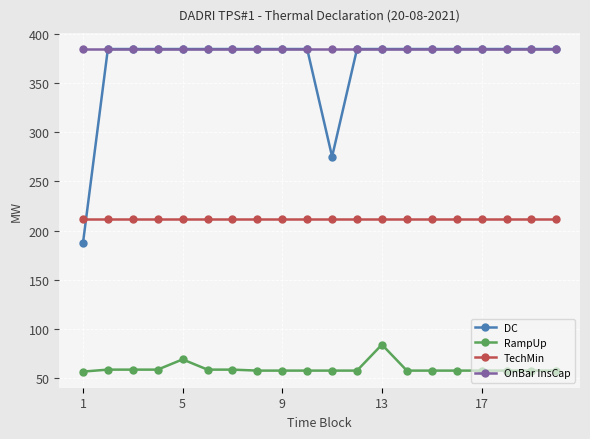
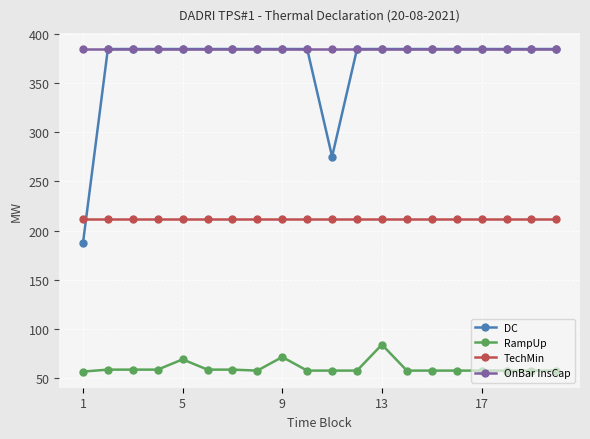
RampUp, 9: 60 -> 70
